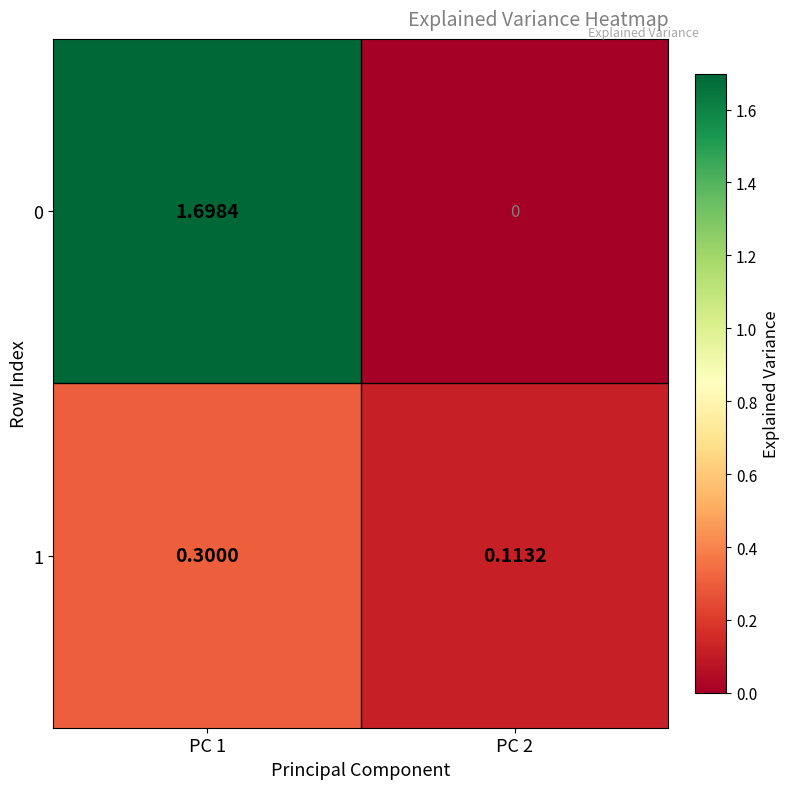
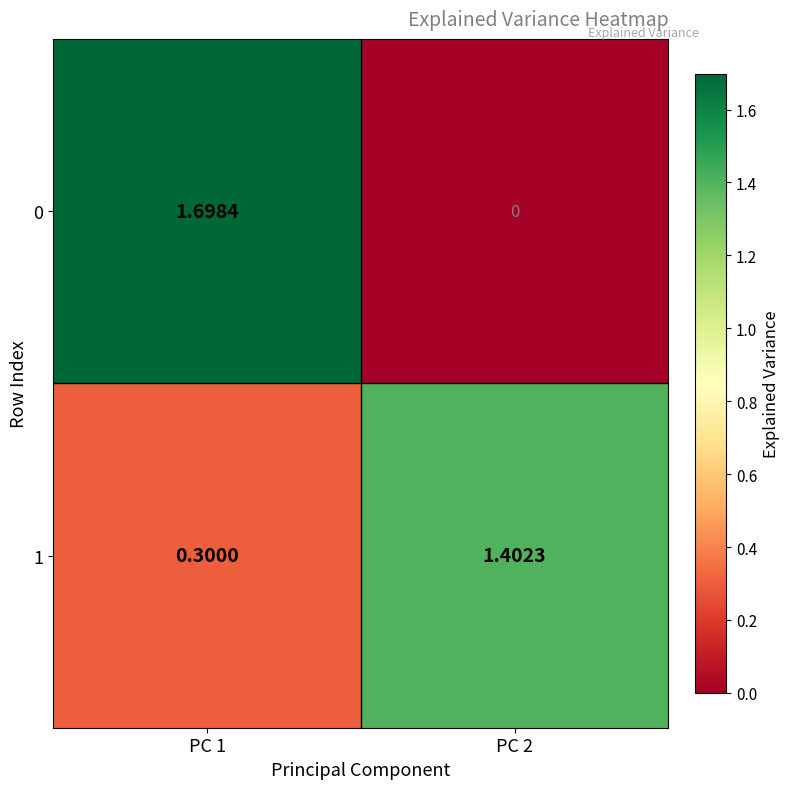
1, PC 2: 0.1132 -> 1.4023
